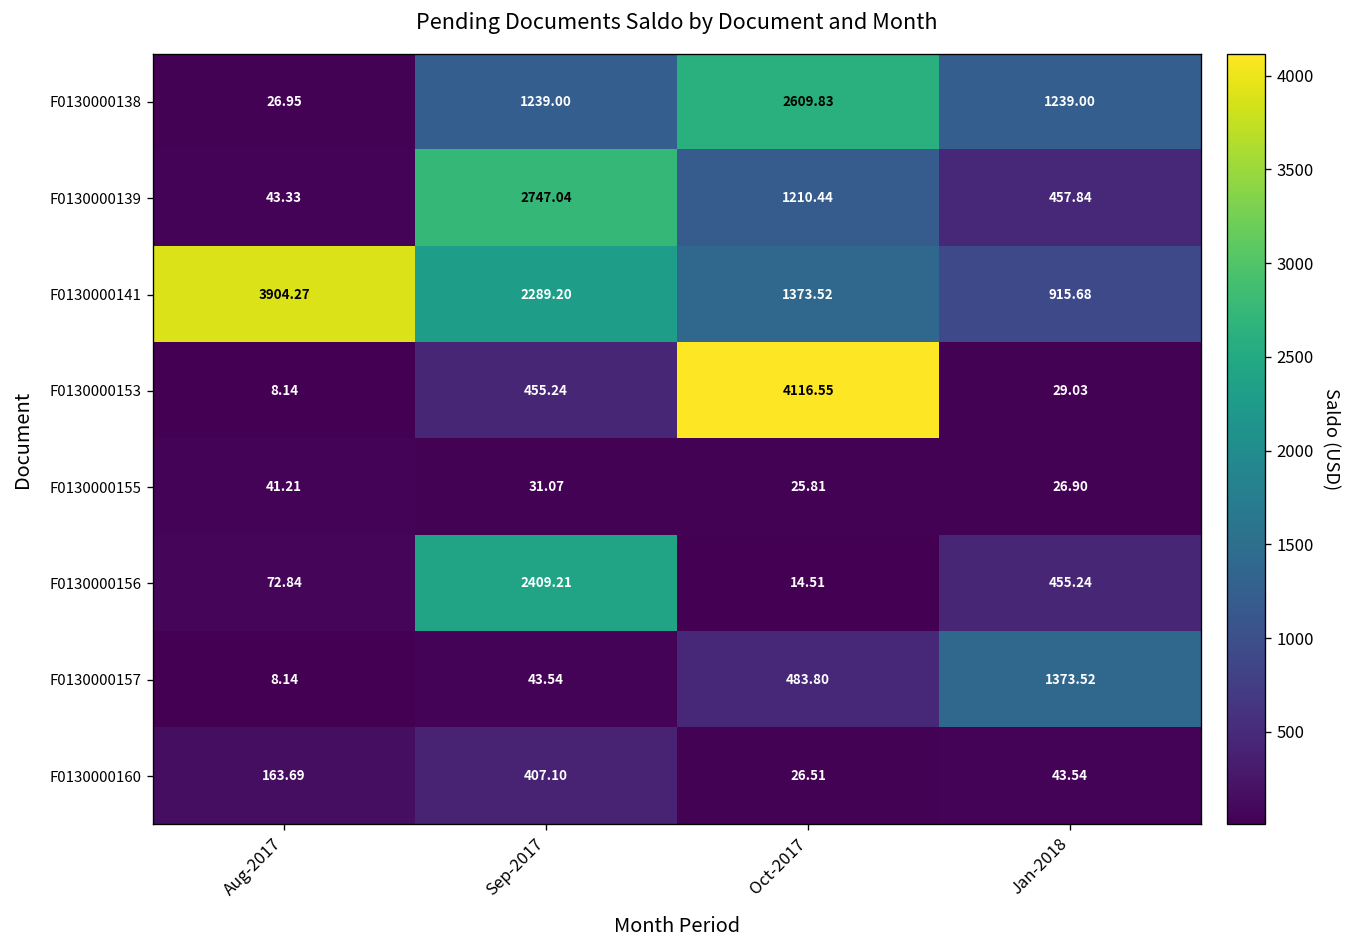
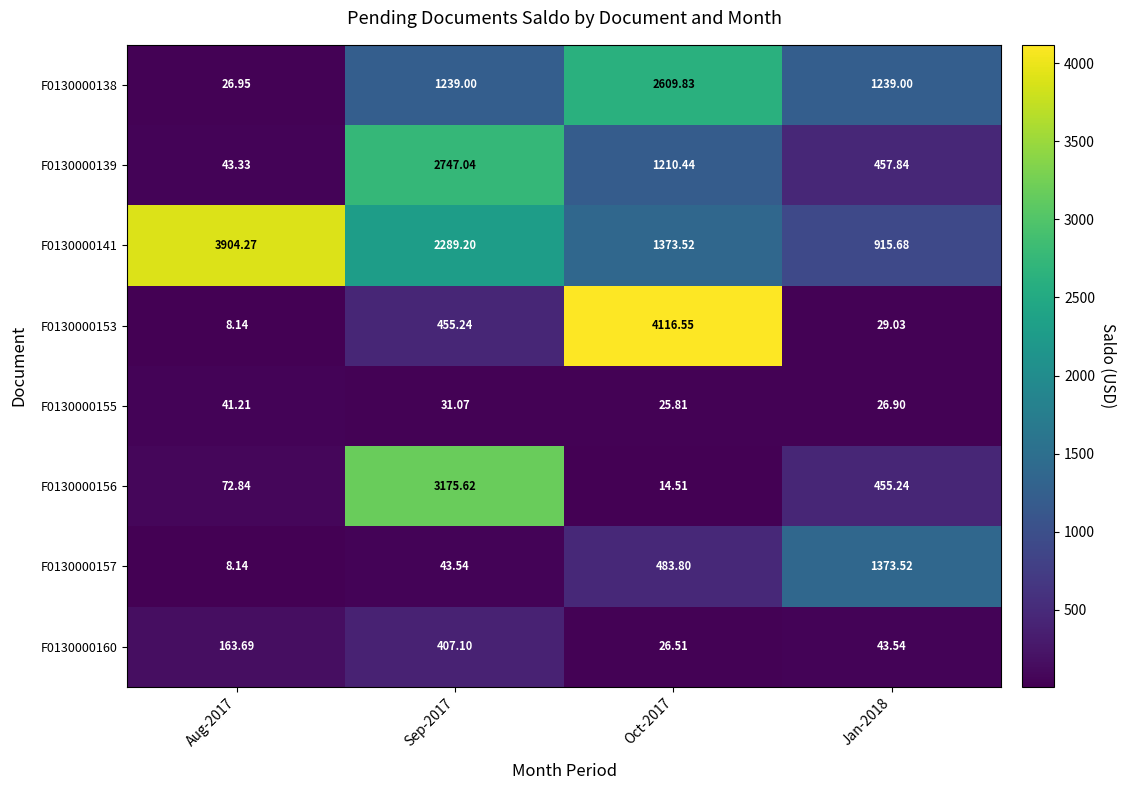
F0130000156, Sep-2017: 2409.21 -> 3175.62
